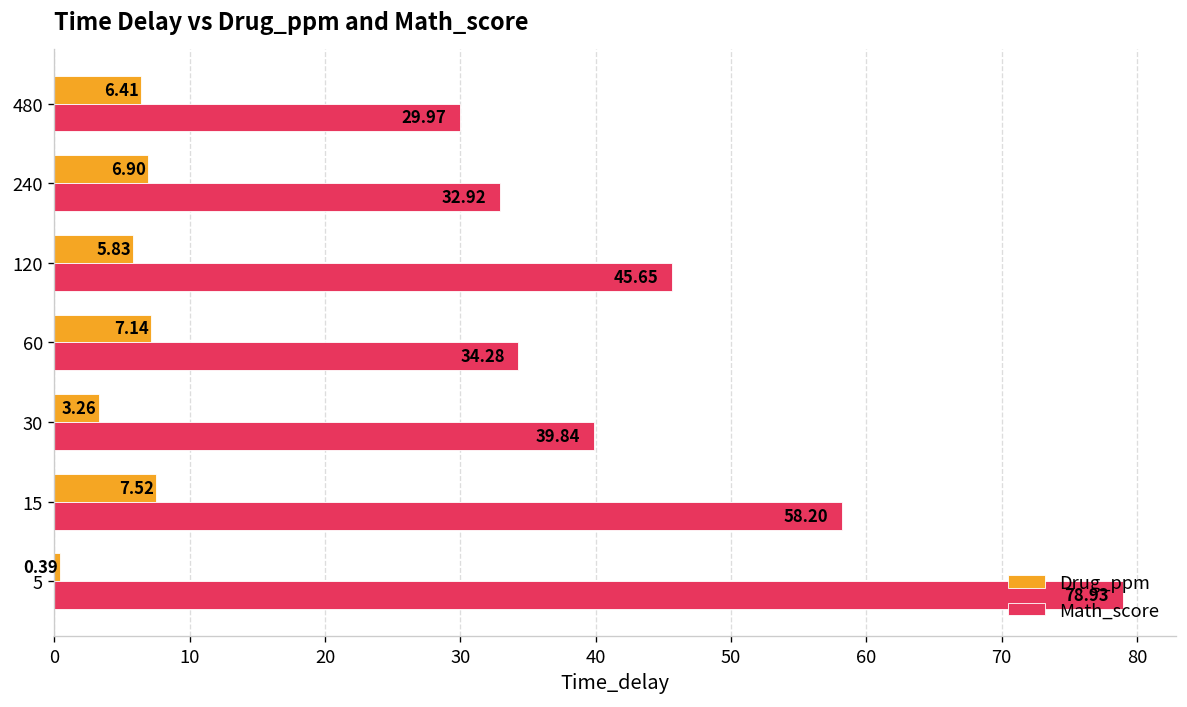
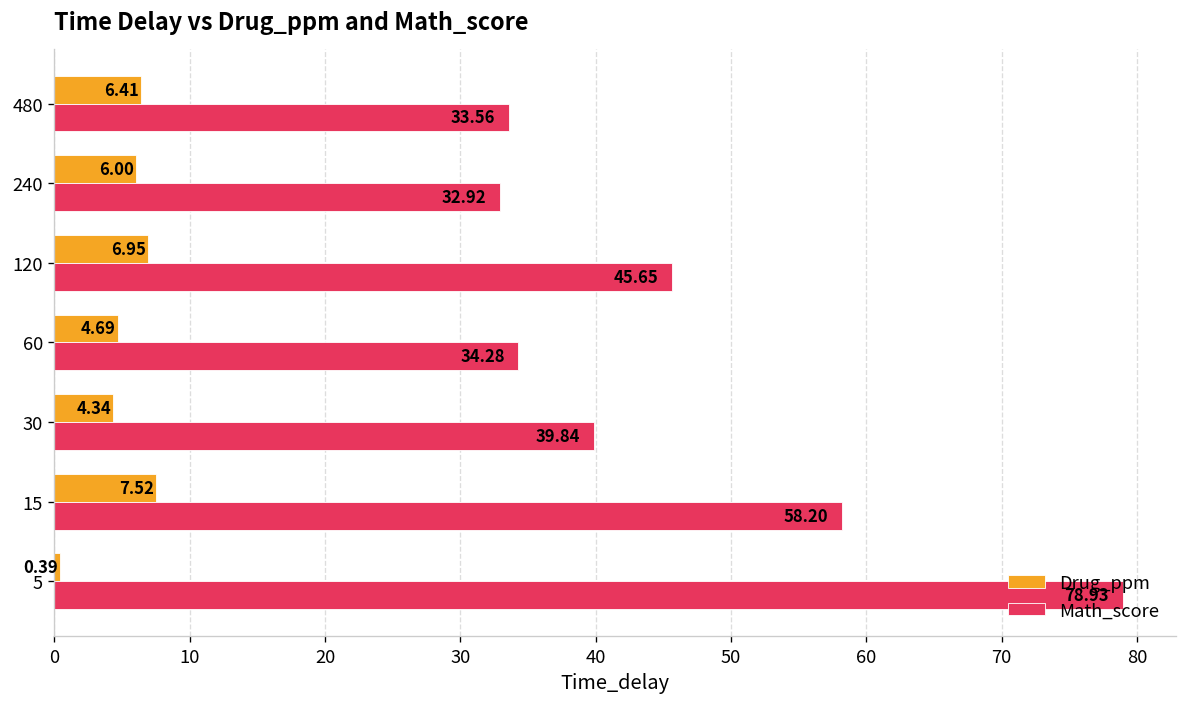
Math_score, 480: 29.97 -> 33.56
Drug_ppm, 240: 6.90 -> 6.00
Drug_ppm, 120: 5.83 -> 6.95
Drug_ppm, 60: 7.14 -> 4.69
Drug_ppm, 30: 3.26 -> 4.34
